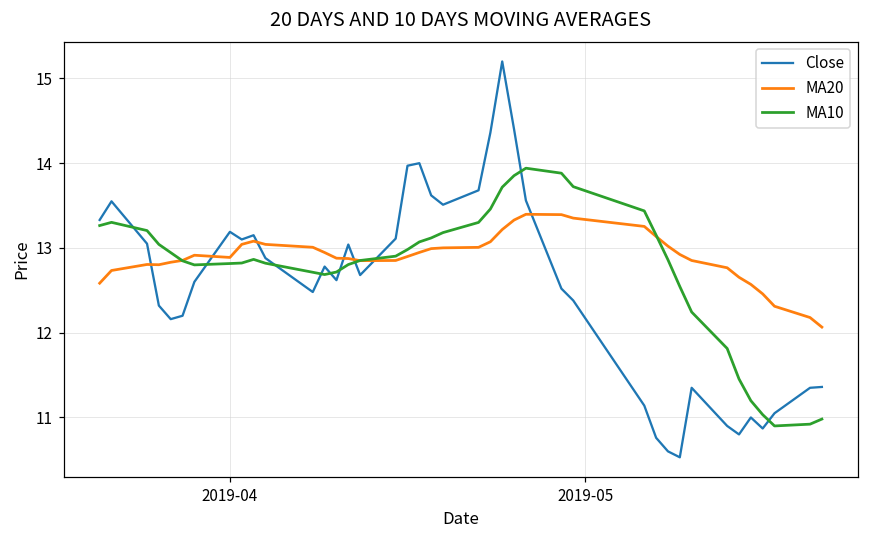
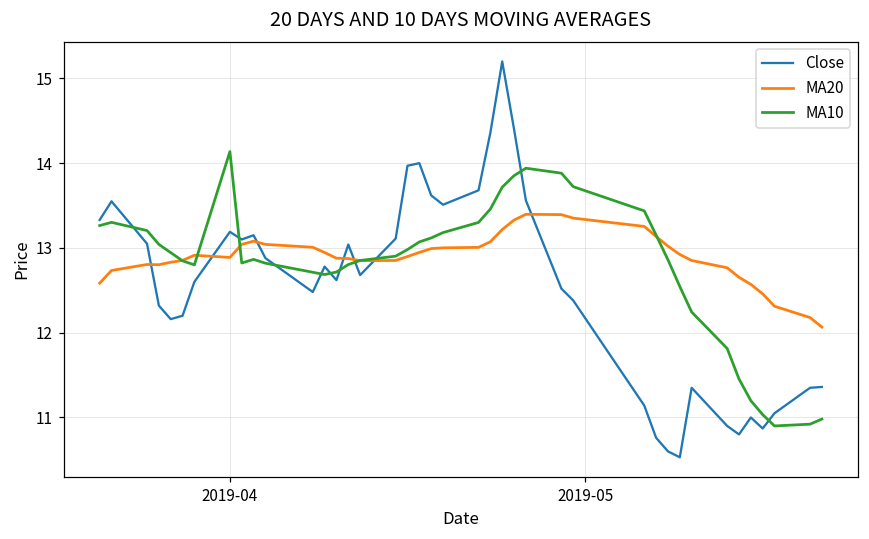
MA10, 2019-04: 12.8 -> 14.1
